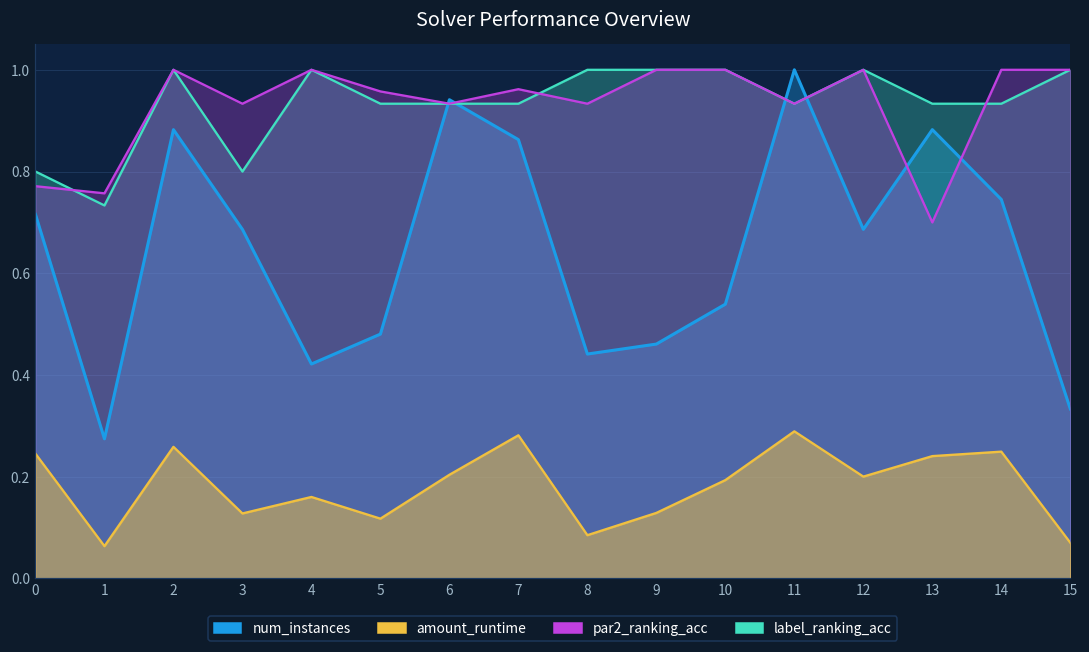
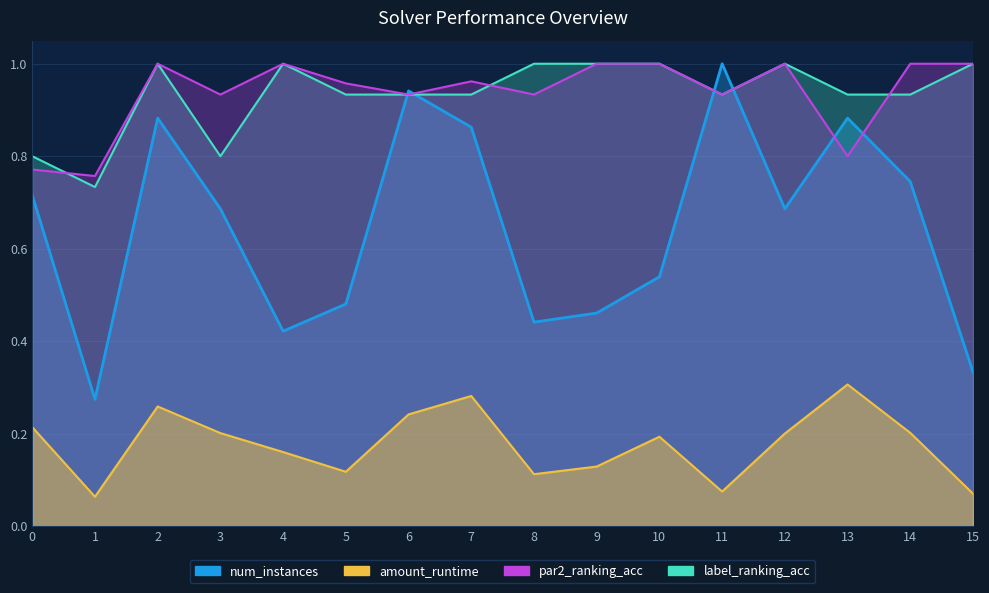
amount_runtime, 0: 0.25 -> 0.21
amount_runtime, 3: 0.13 -> 0.20
amount_runtime, 6: 0.20 -> 0.24
amount_runtime, 8: 0.09 -> 0.11
amount_runtime, 11: 0.29 -> 0.07
par2_ranking_acc, 13: 0.7 -> 0.8
amount_runtime, 13: 0.24 -> 0.31
amount_runtime, 14: 0.25 -> 0.20
